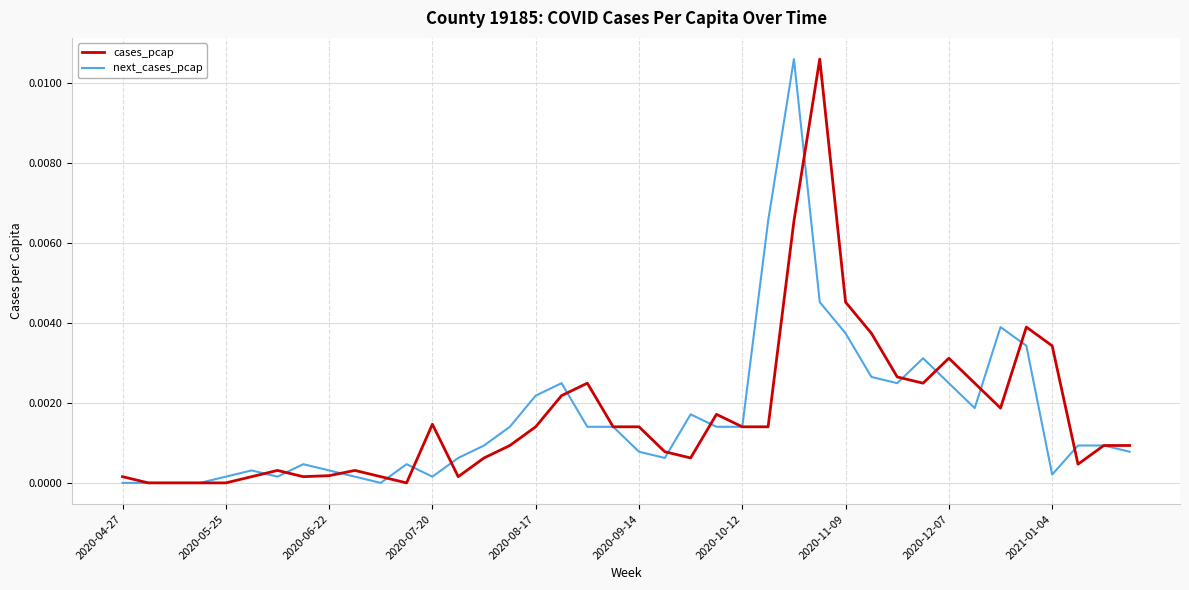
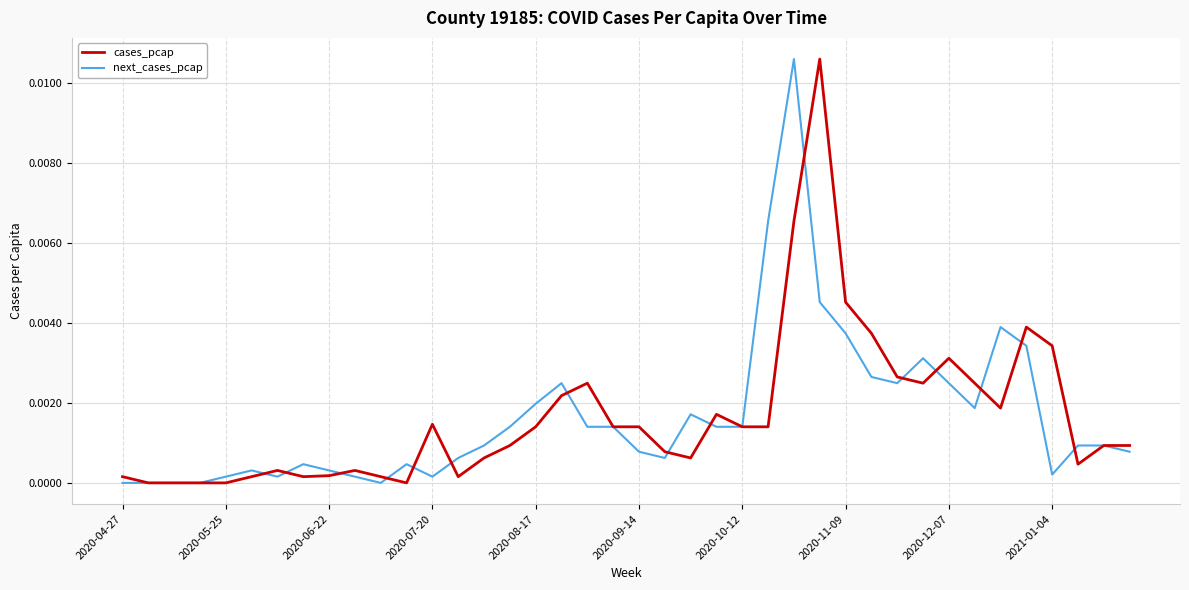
next_cases_pcap, 2020-08-17: 0.0022 -> 0.0020
